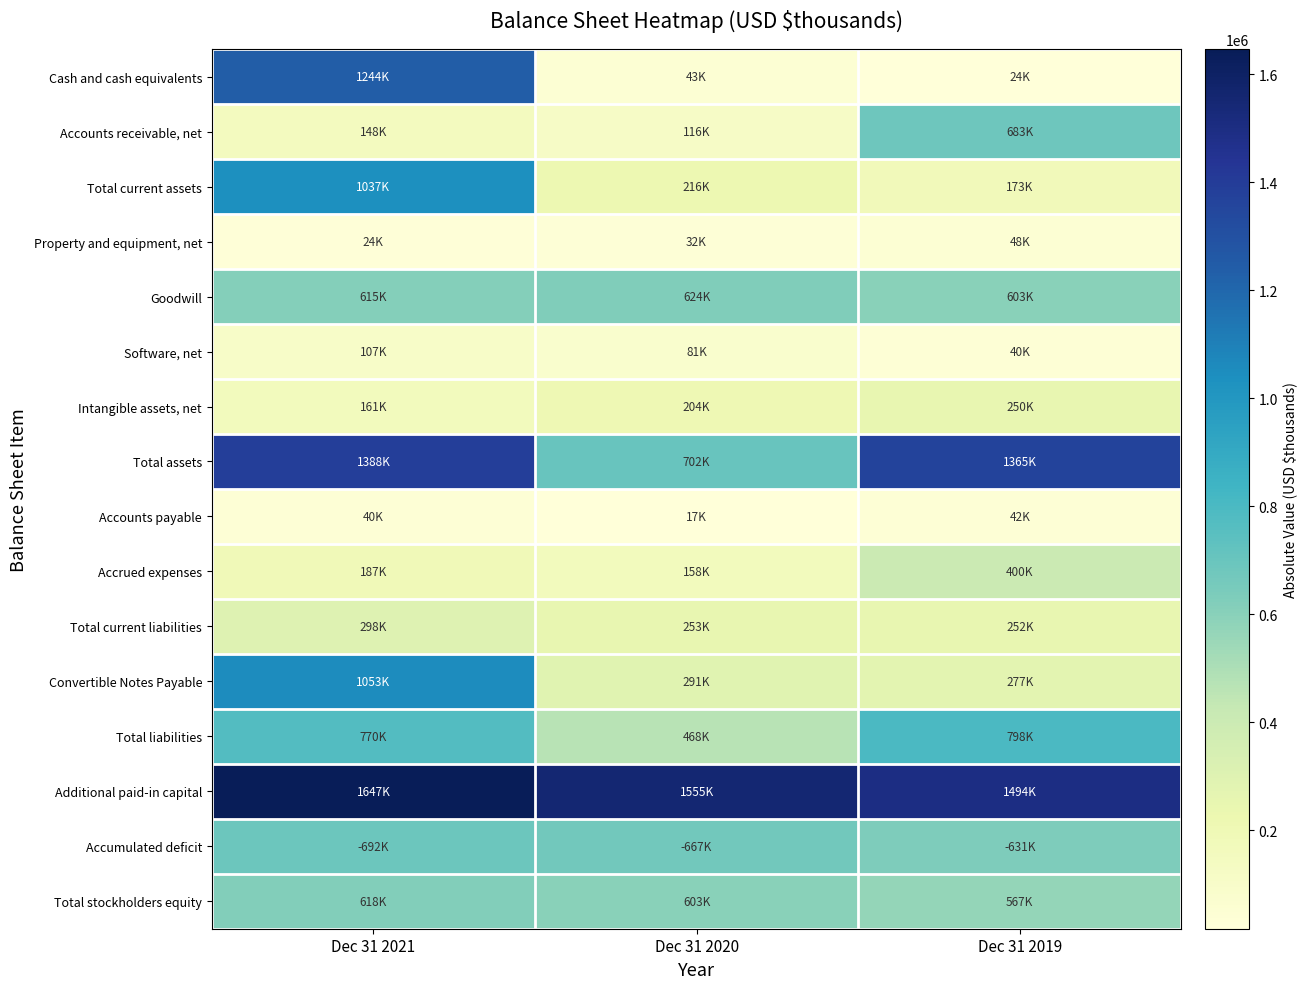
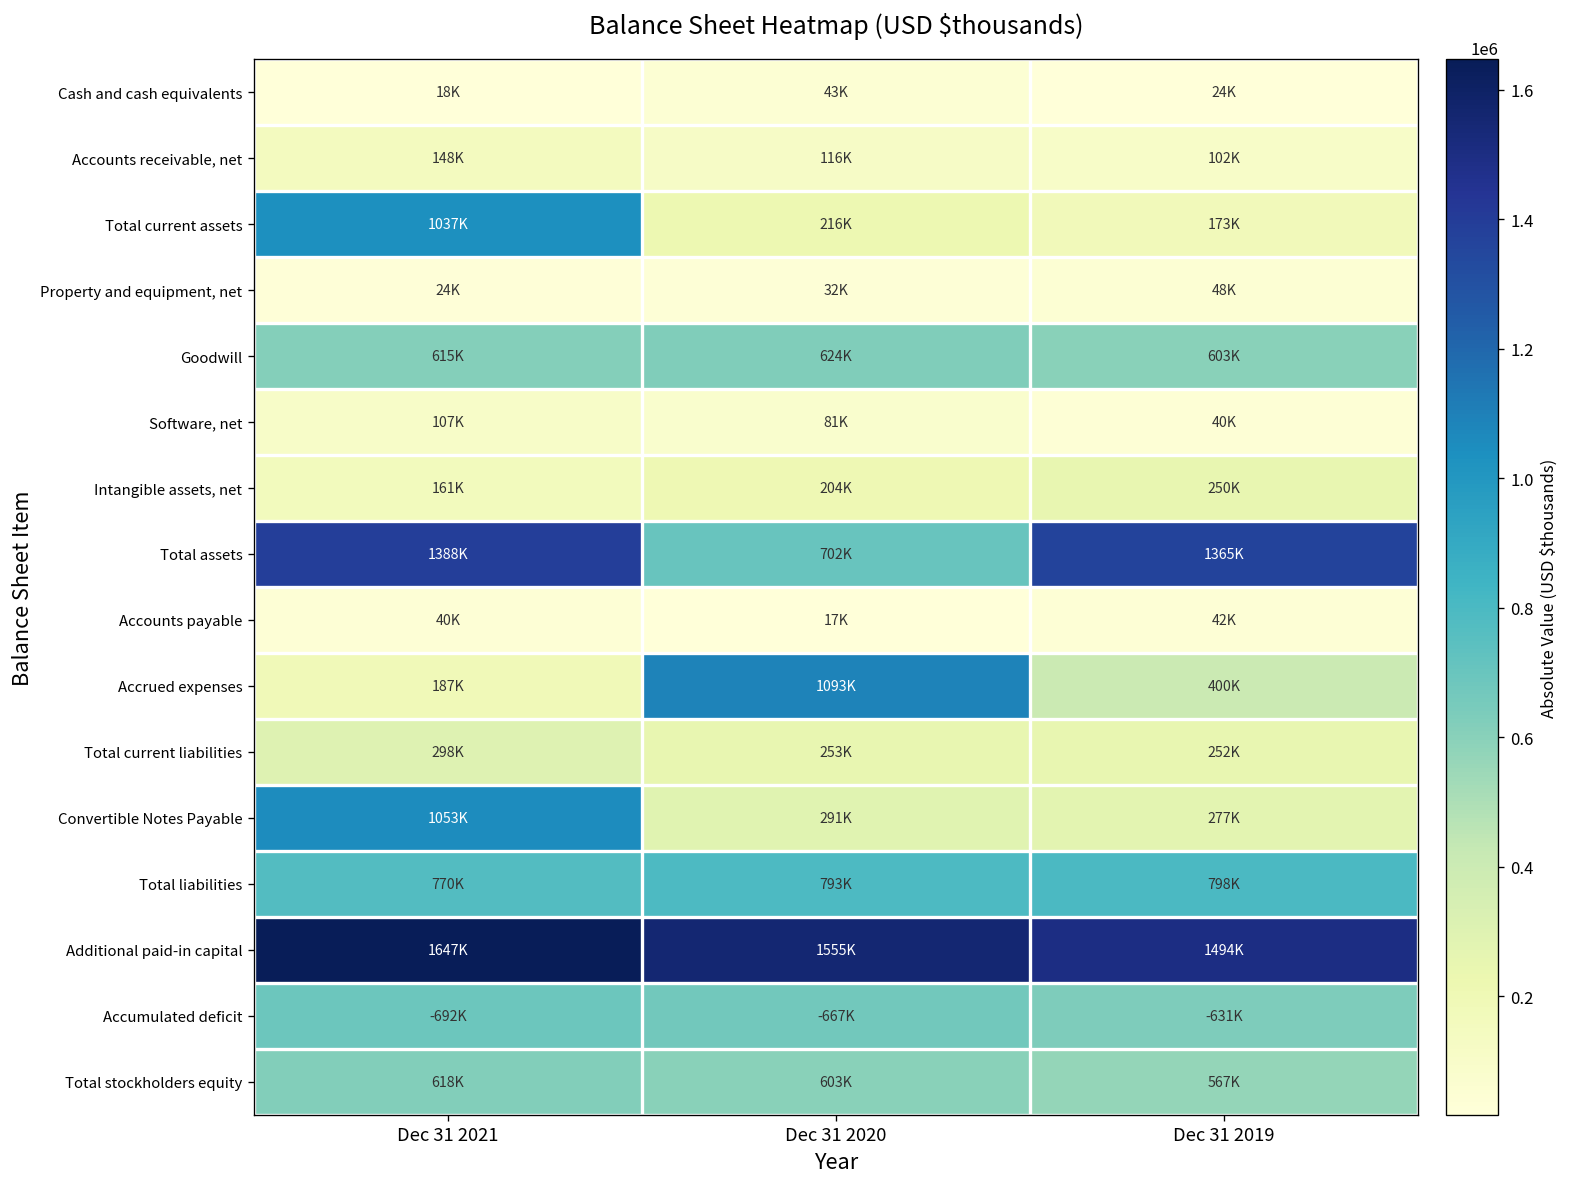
Cash and cash equivalents, Dec 31 2021: 1244K -> 18K
Accounts receivable, net, Dec 31 2019: 683K -> 102K
Accrued expenses, Dec 31 2020: 158K -> 1093K
Total liabilities, Dec 31 2020: 468K -> 793K
